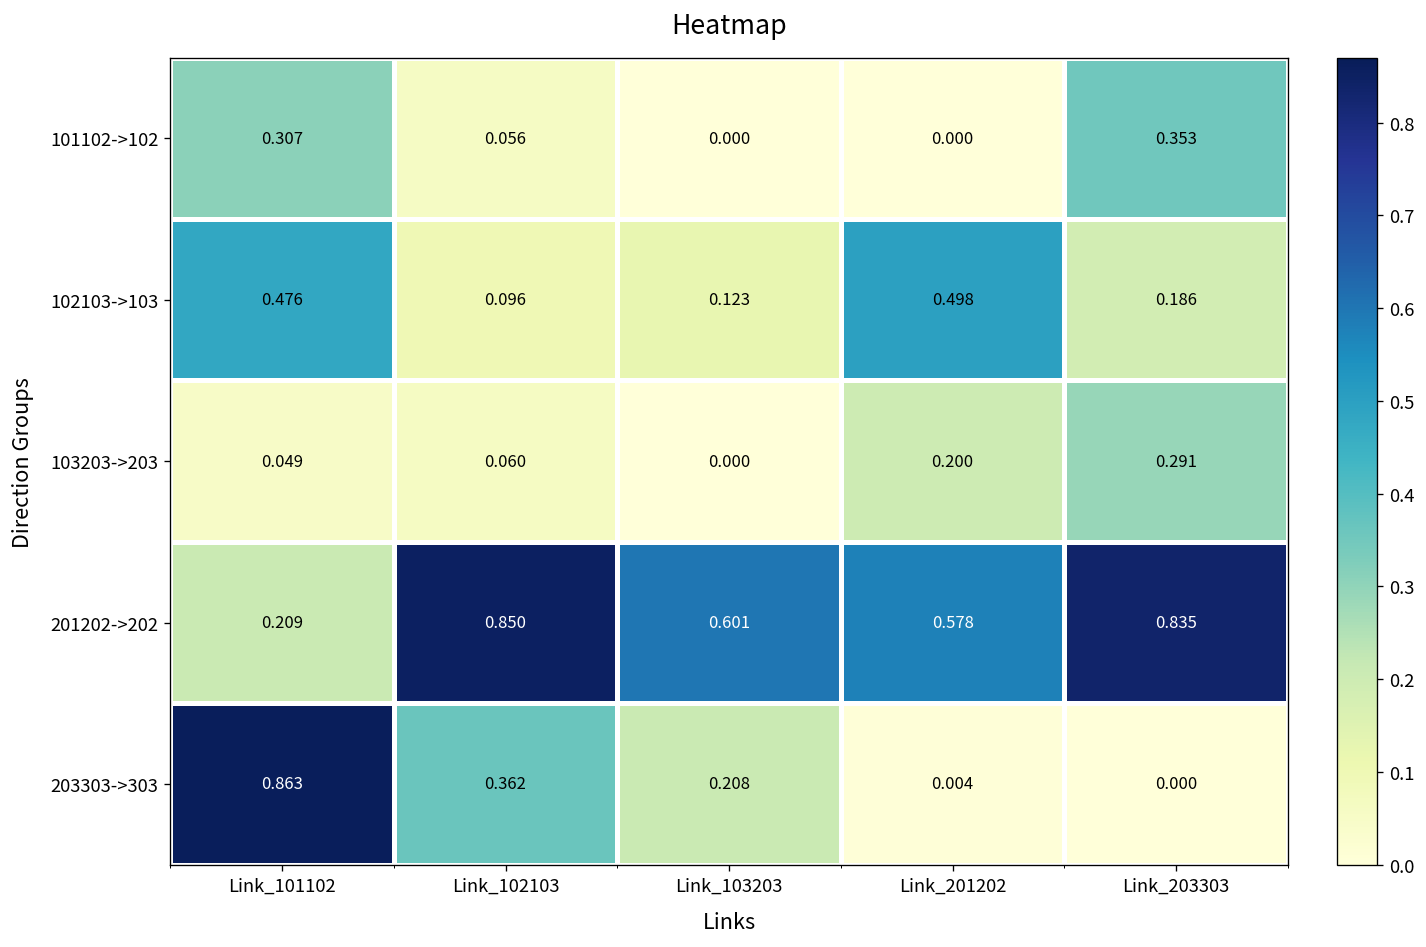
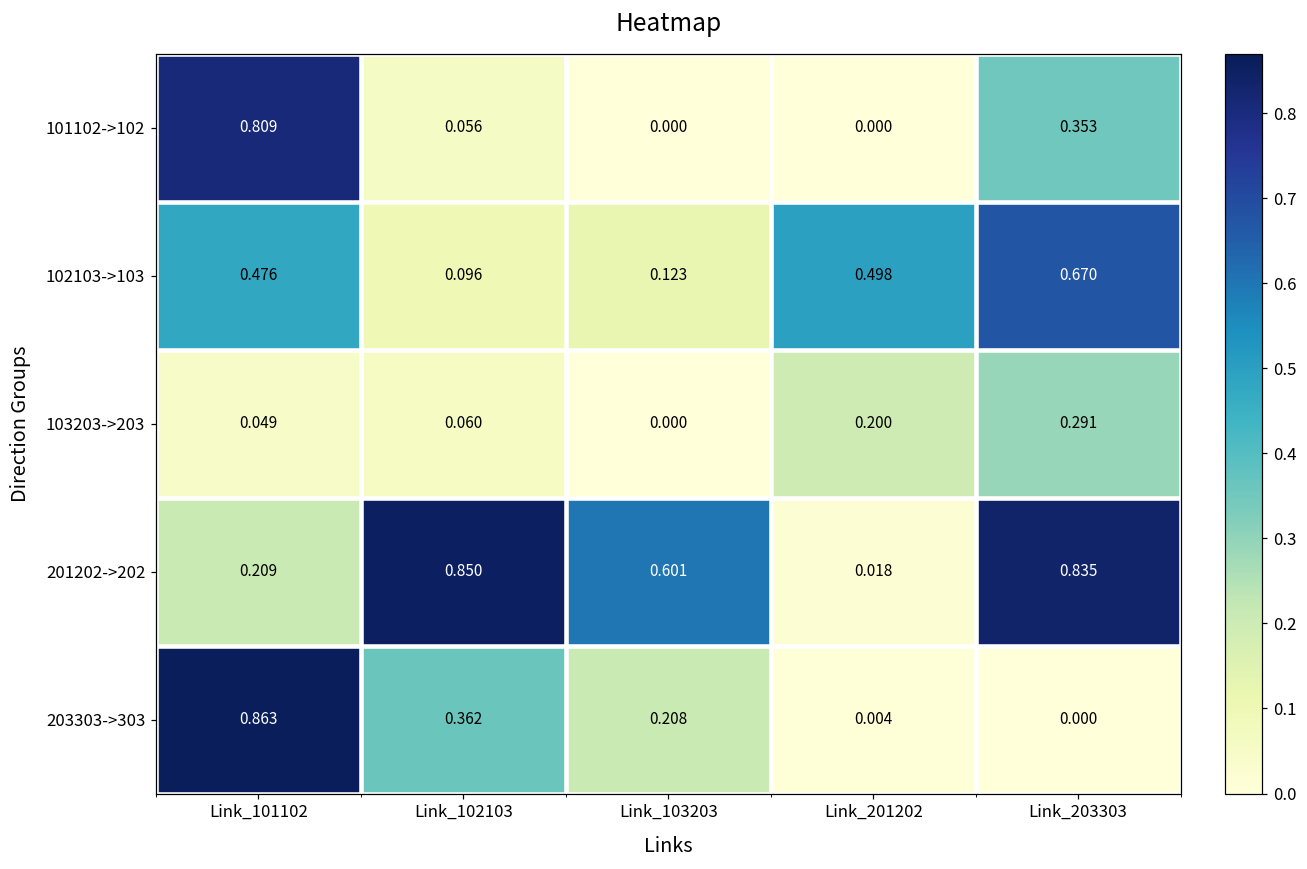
101102->102, Link_101102: 0.307 -> 0.809
102103->103, Link_203303: 0.186 -> 0.670
201202->202, Link_201202: 0.578 -> 0.018
